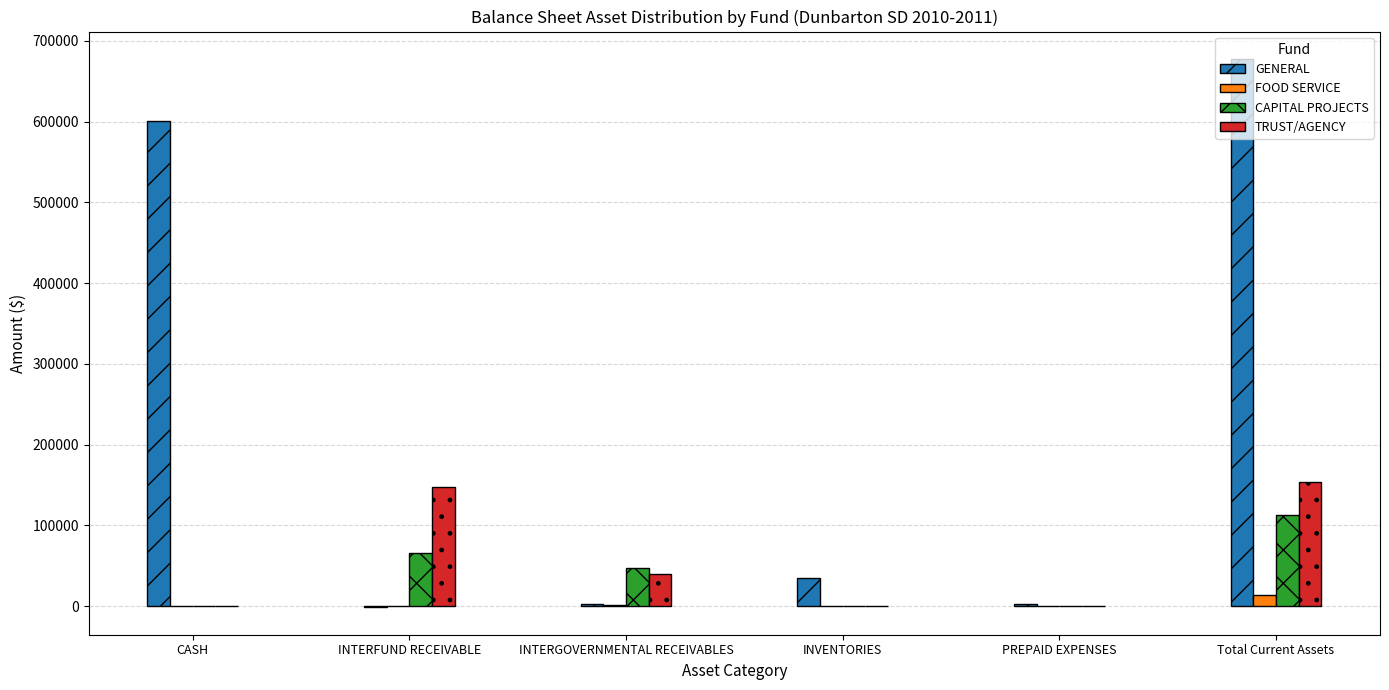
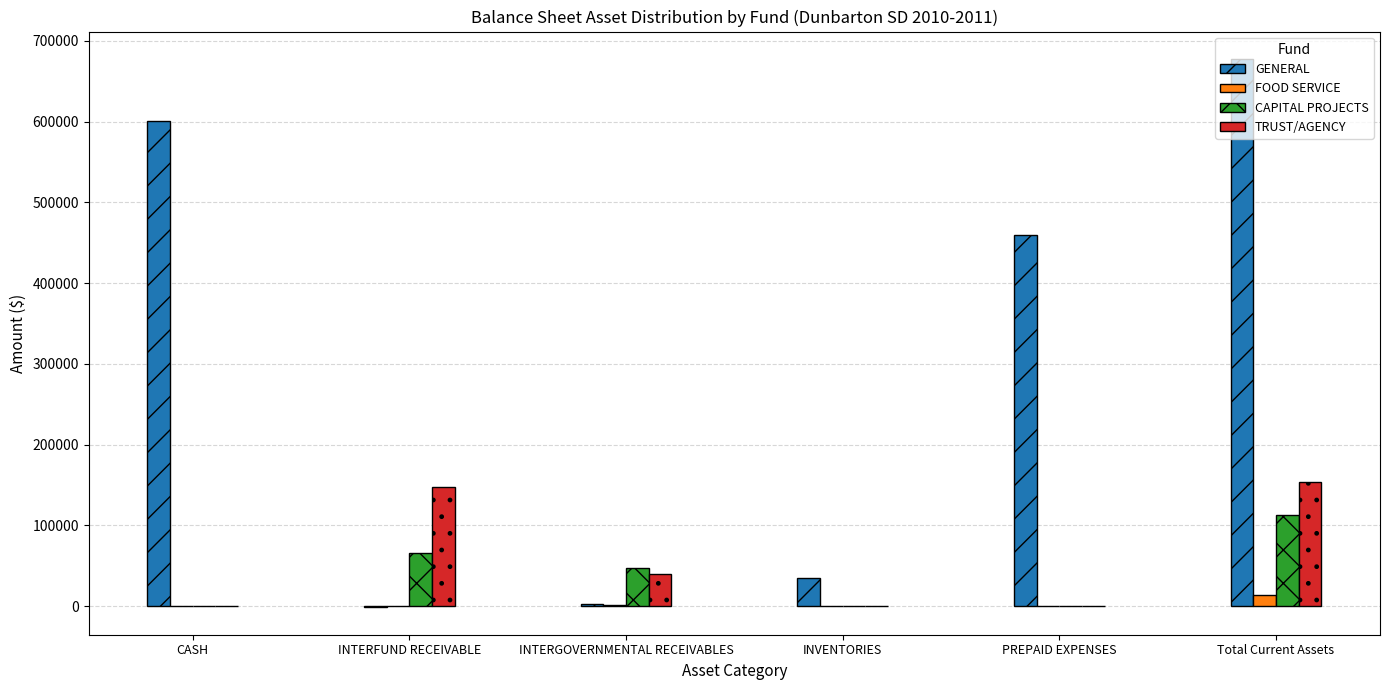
GENERAL, PREPAID EXPENSES: 0 -> 460000
